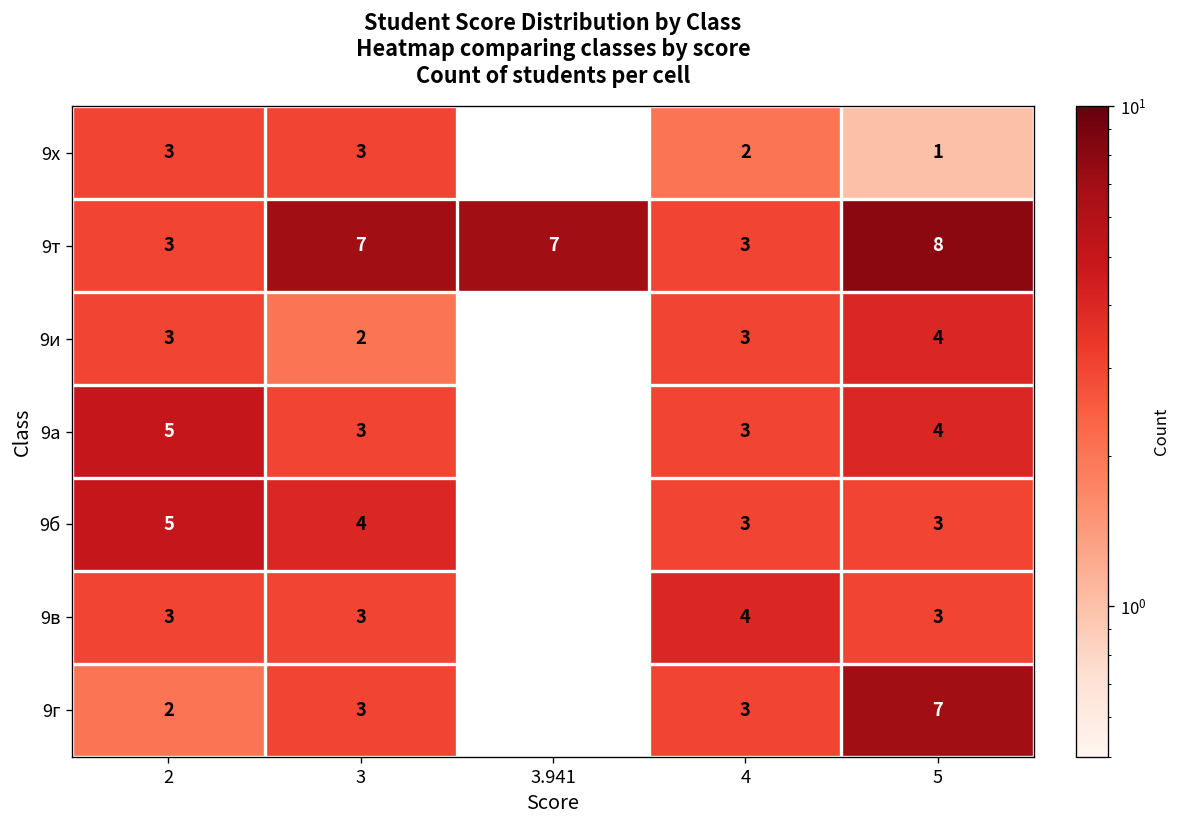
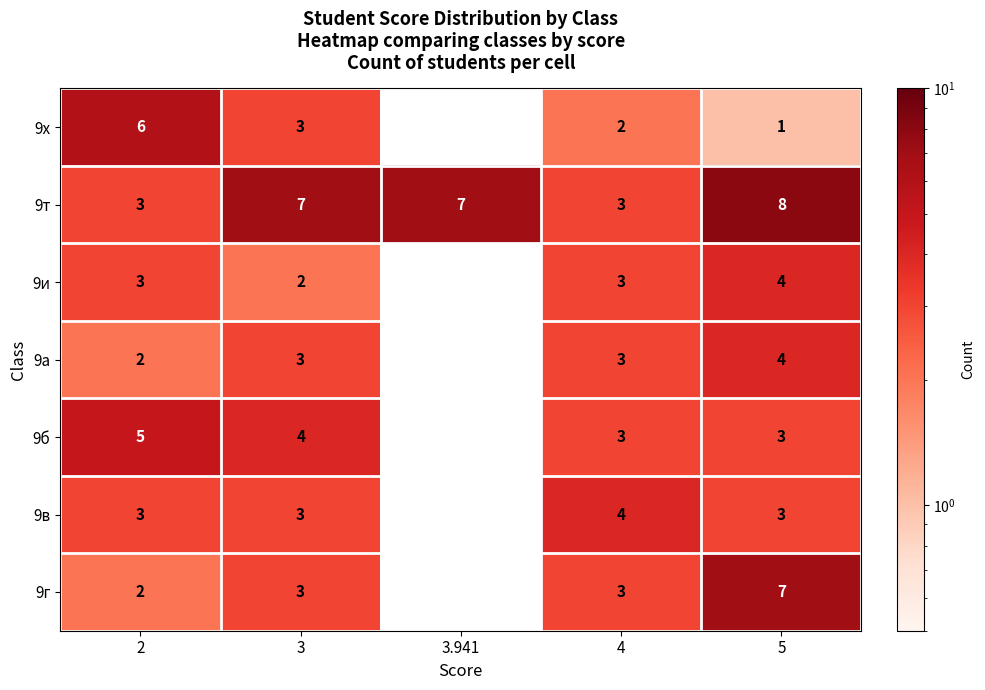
9х, 2: 3 -> 6
9а, 2: 5 -> 2
